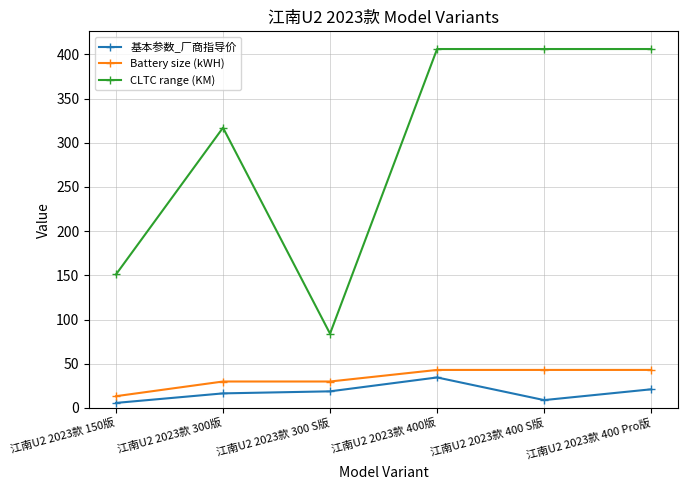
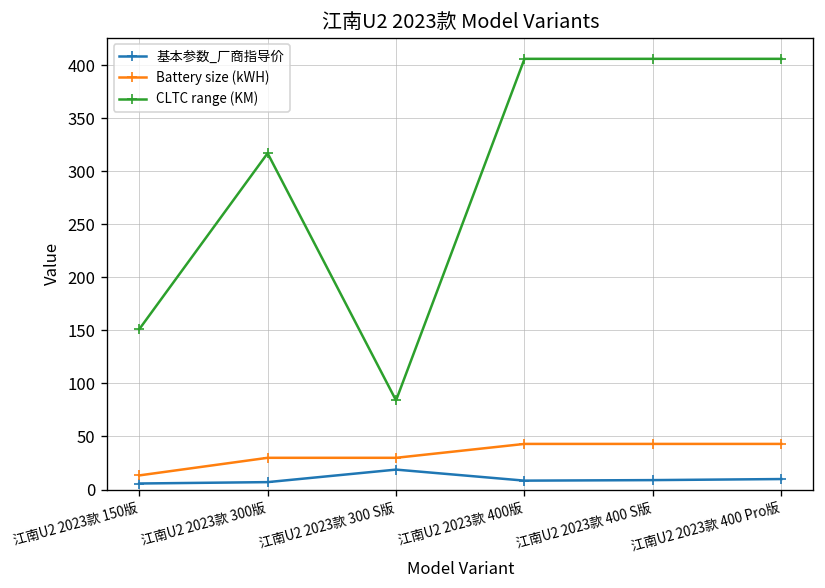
基本参数_厂商指导价, 江南U2 2023款 300版: 20 -> 10
基本参数_厂商指导价, 江南U2 2023款 400版: 30 -> 10
基本参数_厂商指导价, 江南U2 2023款 400 Pro版: 20 -> 10
